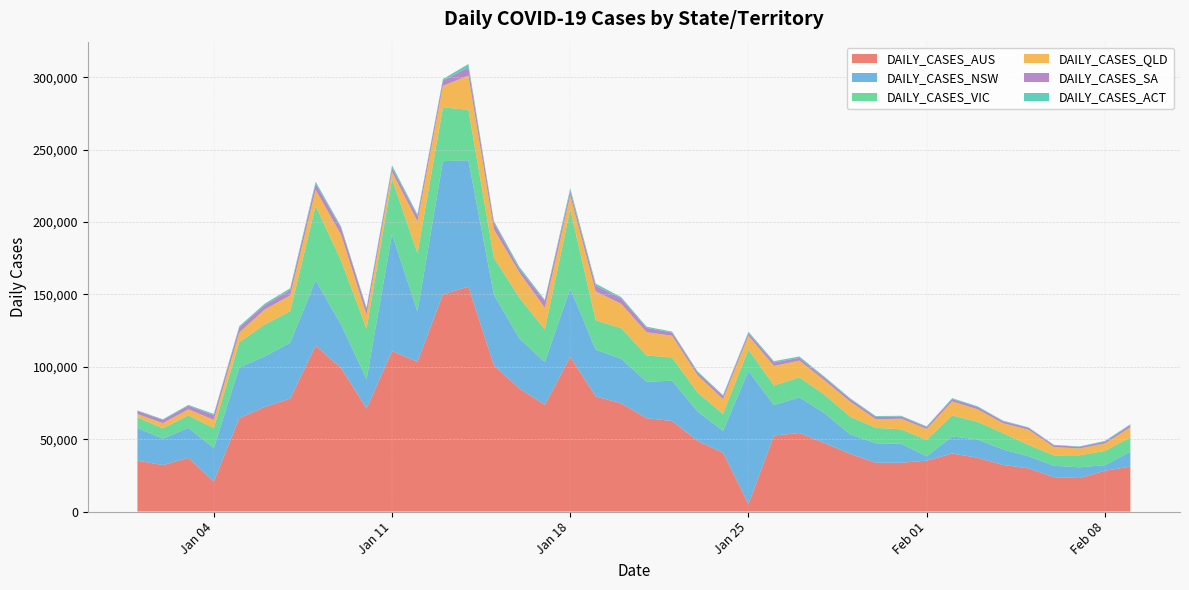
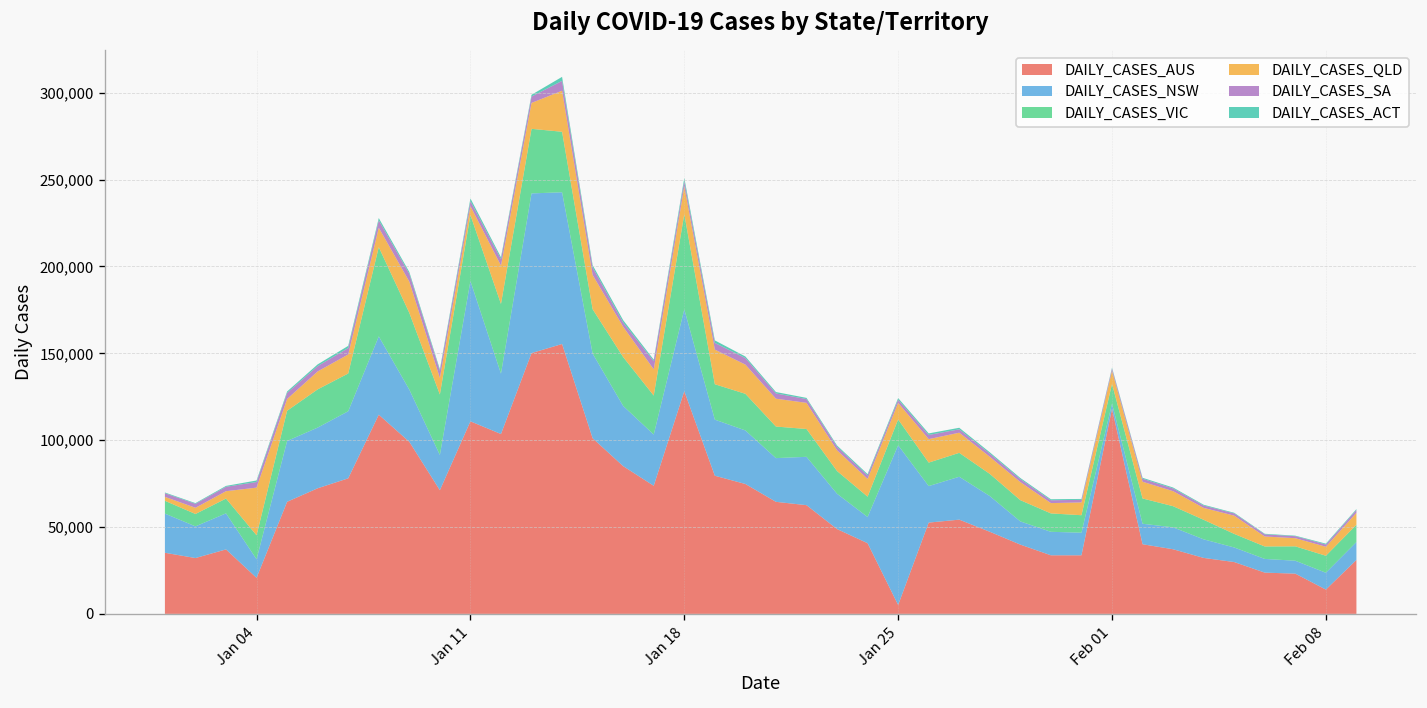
DAILY_CASES_NSW, Jan 04: 23,000 -> 11,000
DAILY_CASES_QLD, Jan 04: 6,000 -> 27,000
DAILY_CASES_AUS, Jan 18: 107,000 -> 128,000
DAILY_CASES_QLD, Jan 18: 10,000 -> 16,000
DAILY_CASES_AUS, Feb 01: 35,000 -> 118,000
DAILY_CASES_AUS, Feb 08: 28,000 -> 14,000
DAILY_CASES_NSW, Feb 08: 4,000 -> 10,000
